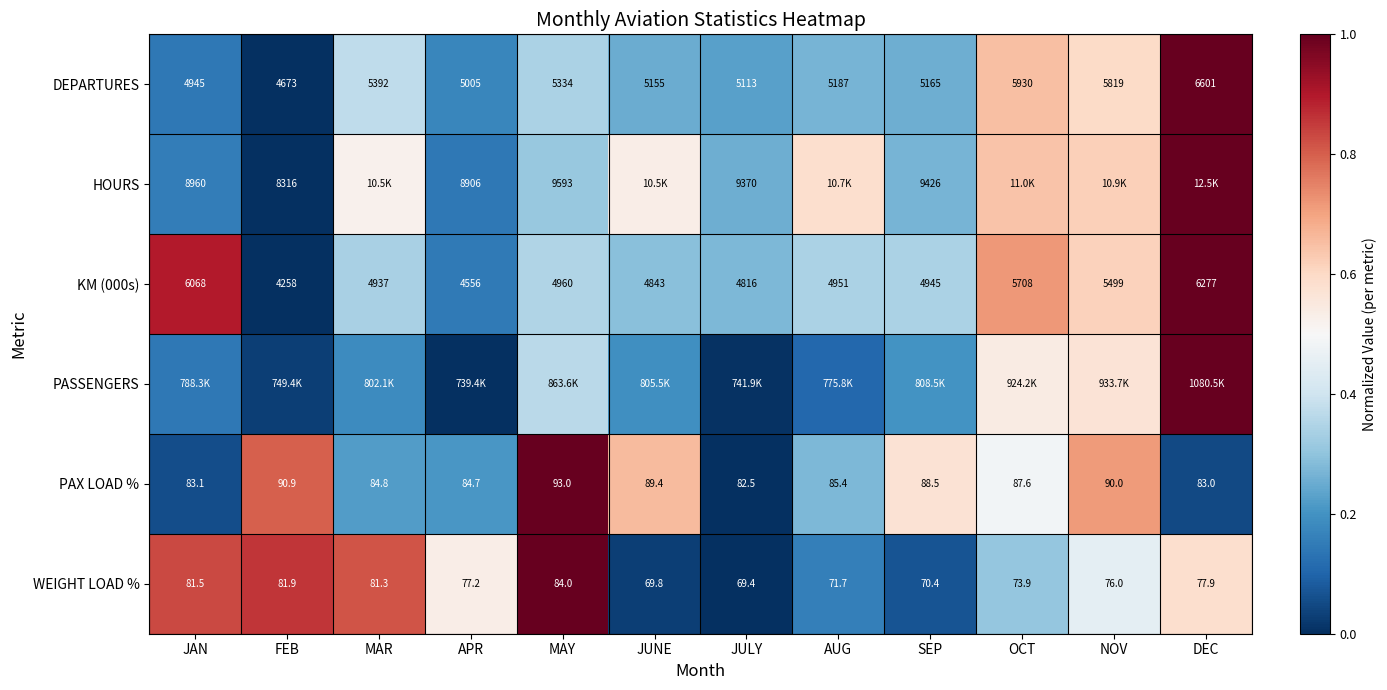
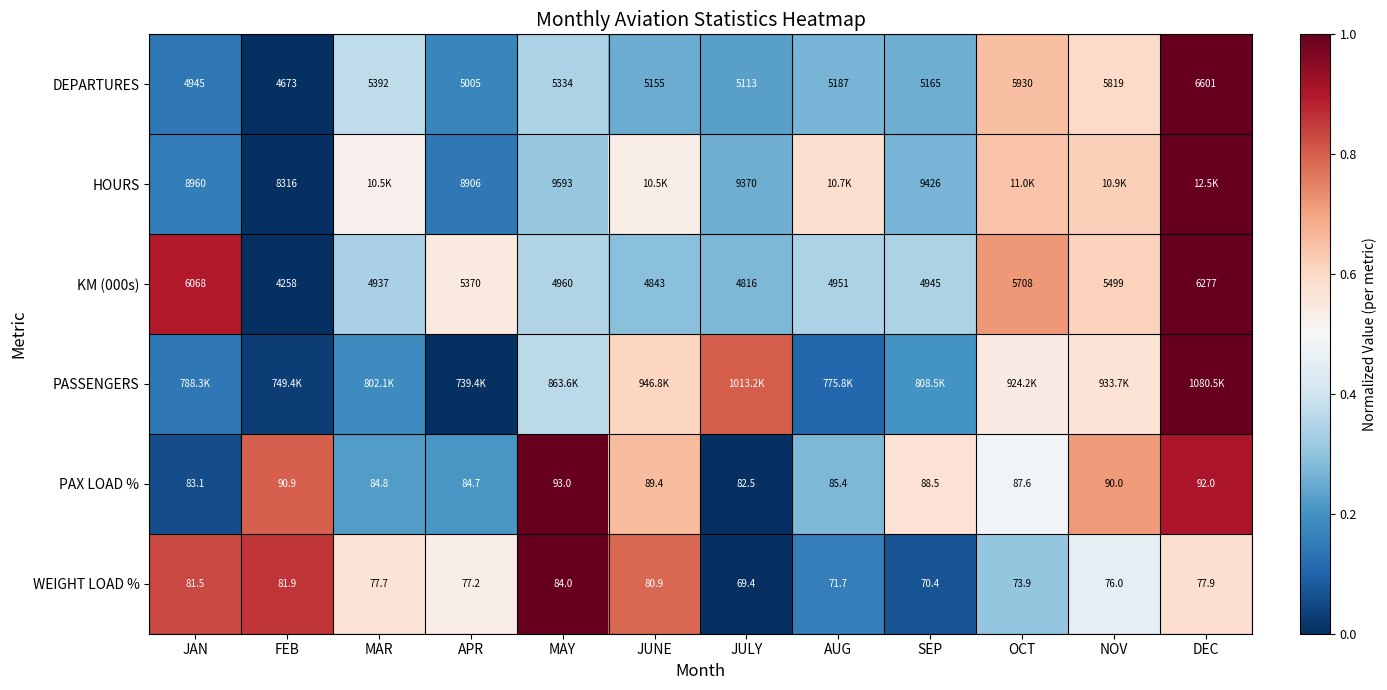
KM (000s), APR: 4556 -> 5370
PASSENGERS, JUNE: 805.5K -> 946.8K
PASSENGERS, JULY: 741.9K -> 1013.2K
PAX LOAD %, DEC: 83.0 -> 92.0
WEIGHT LOAD %, MAR: 81.3 -> 77.7
WEIGHT LOAD %, JUNE: 69.8 -> 80.9
